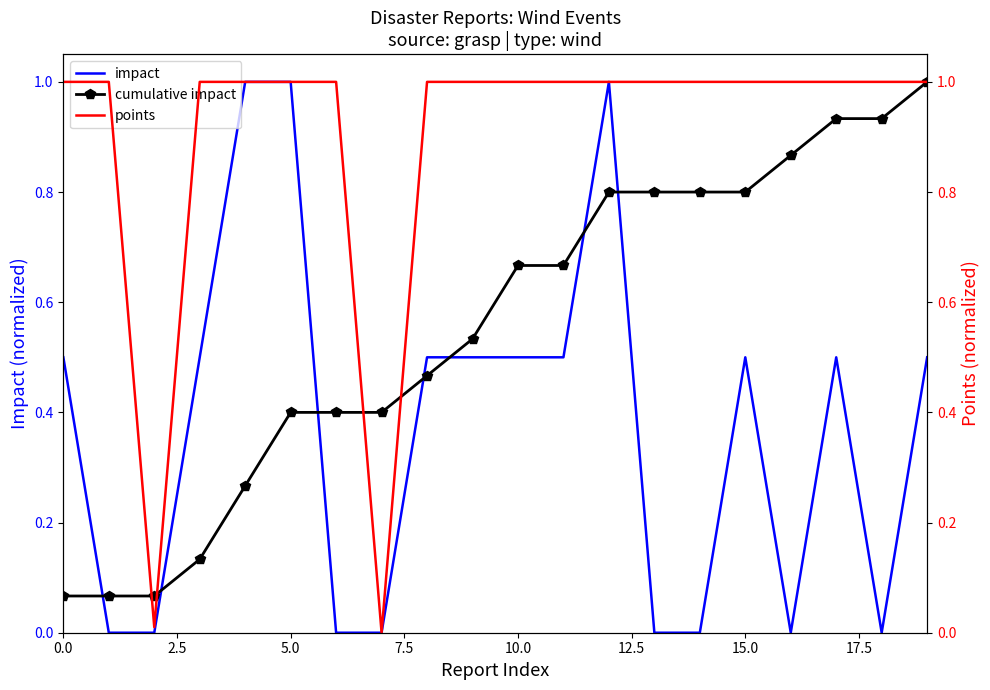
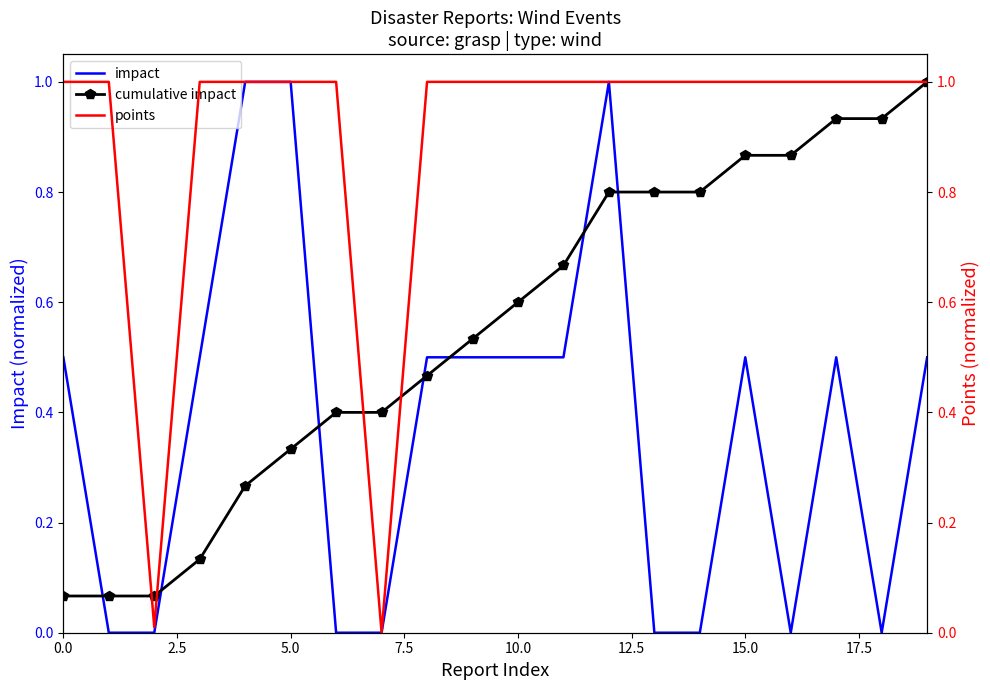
cumulative impact, 5.0: 0.40 -> 0.33
cumulative impact, 10.0: 0.67 -> 0.60
cumulative impact, 15.0: 0.80 -> 0.87
